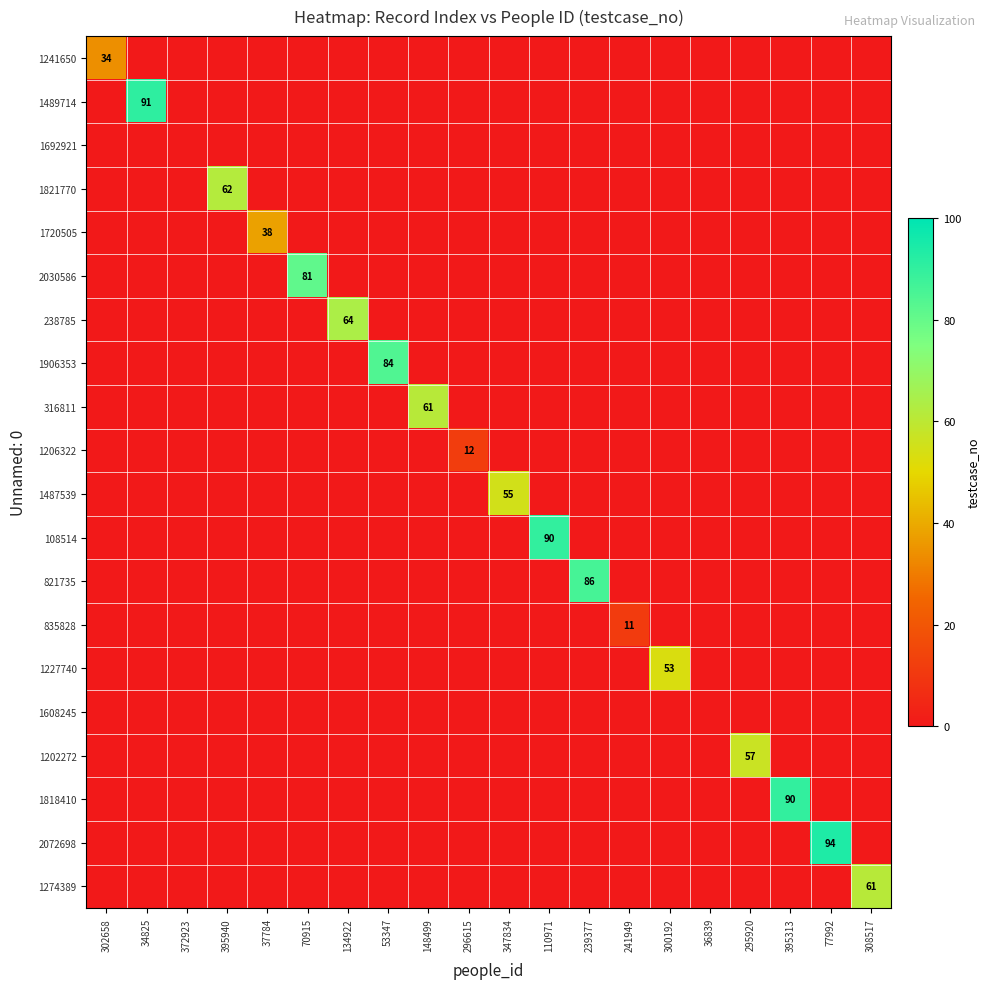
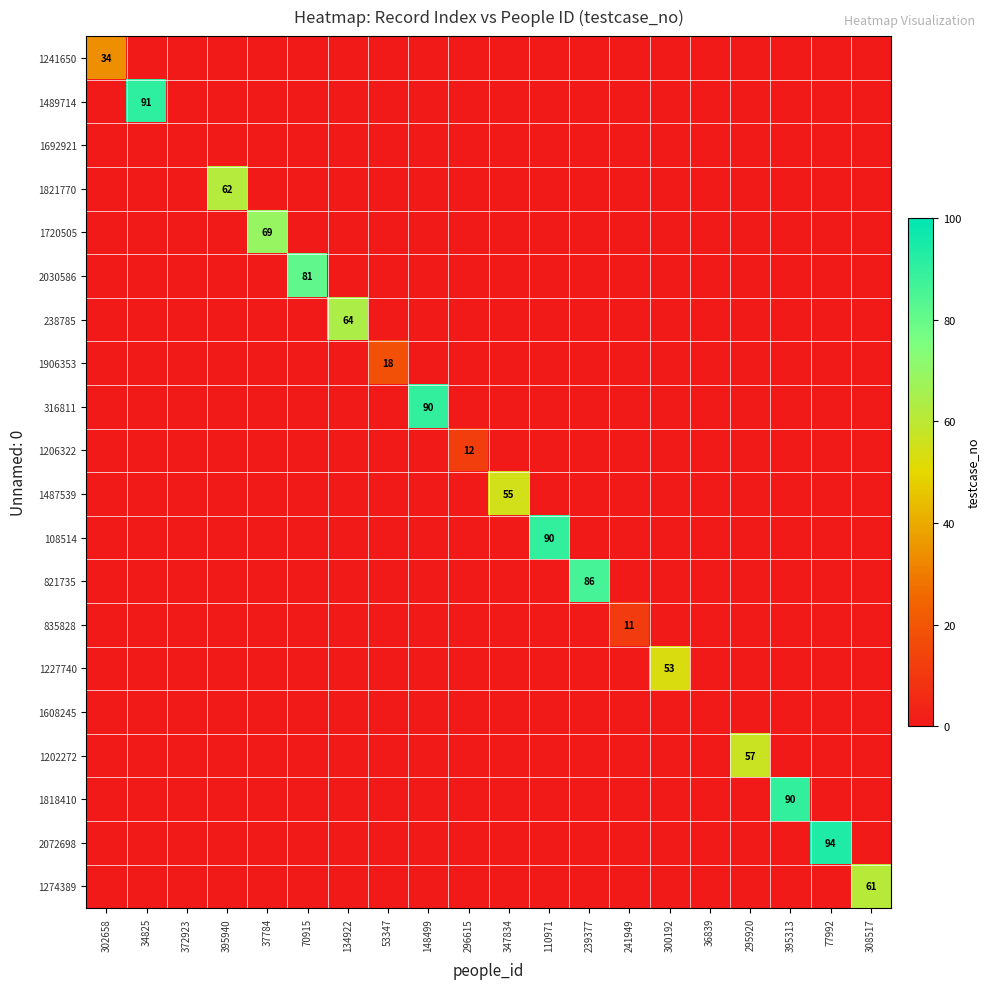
1720505, 37784: 38 -> 69
1906353, 53347: 84 -> 18
316811, 148499: 61 -> 90
